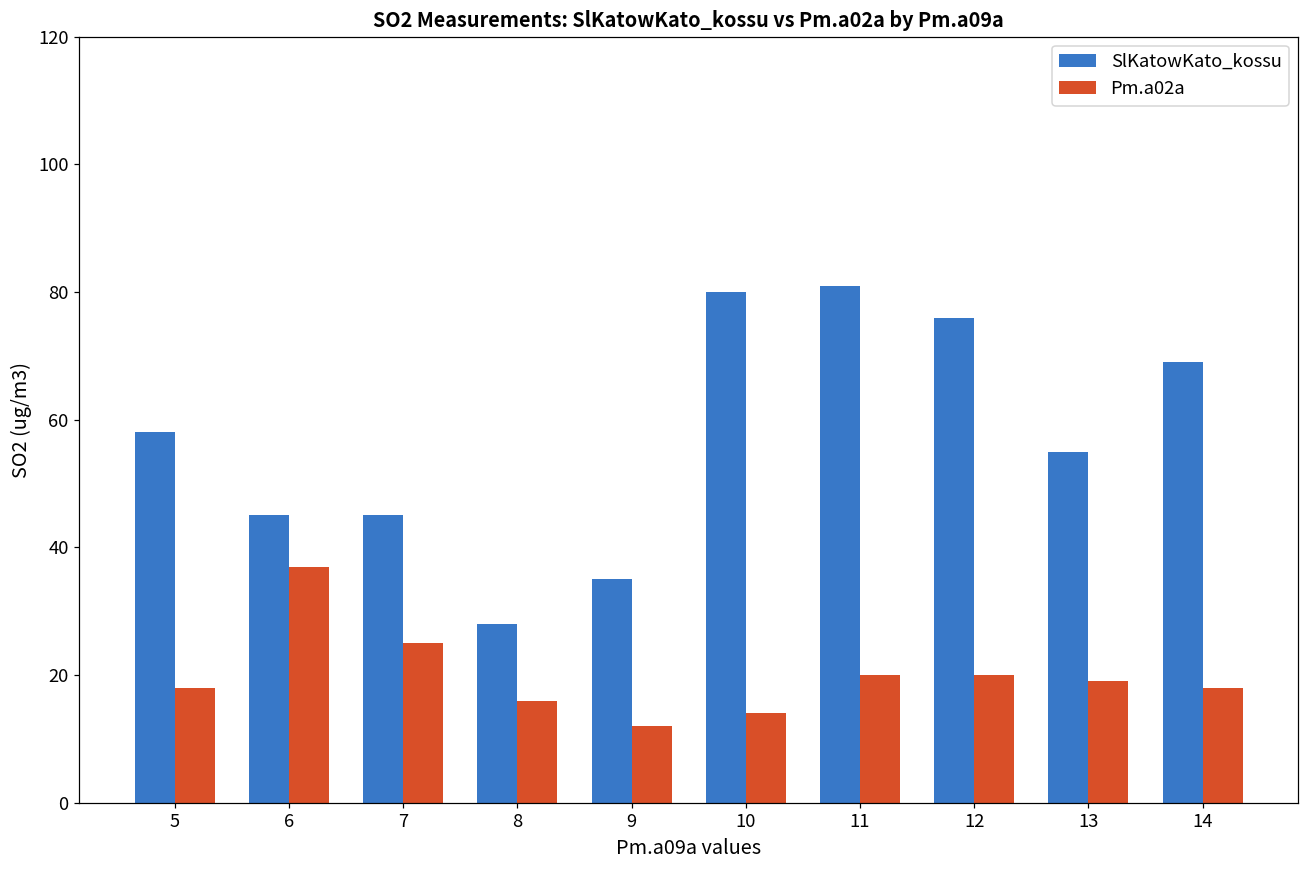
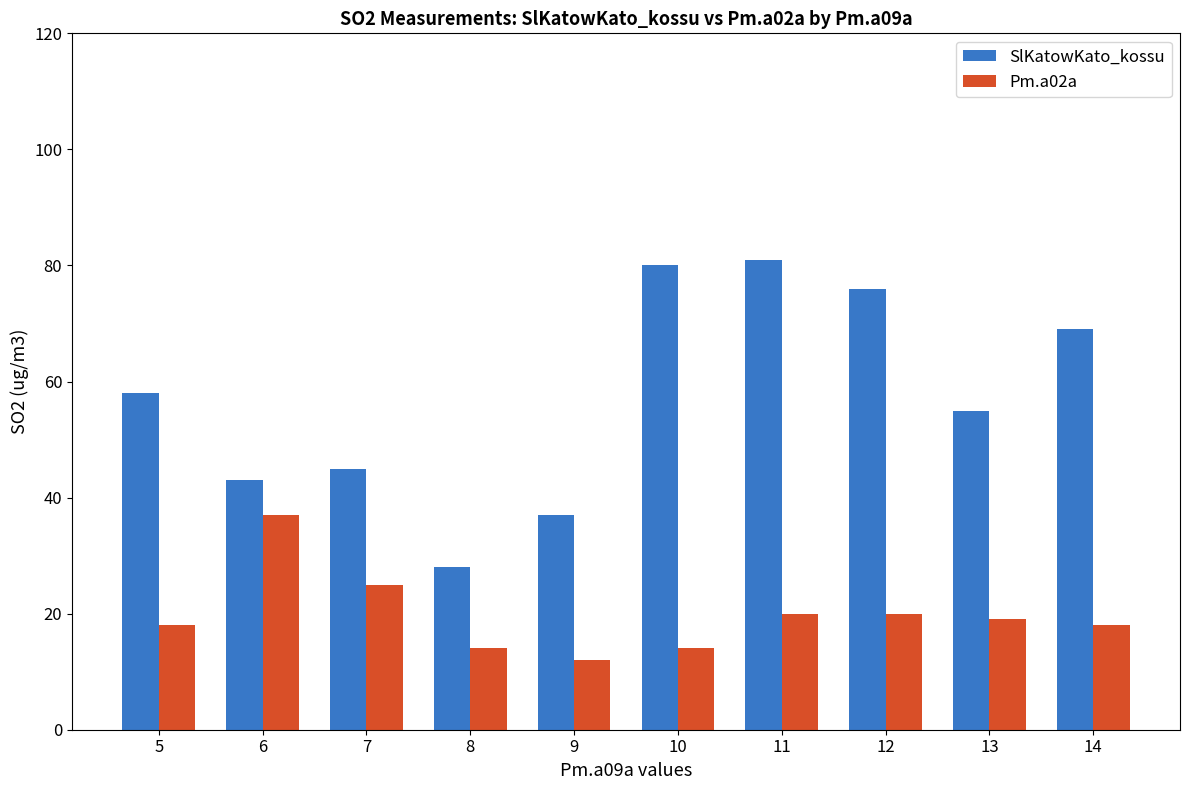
SlKatowKato_kossu, 6: 45 -> 43
Pm.a02a, 8: 16 -> 14
SlKatowKato_kossu, 9: 35 -> 37
